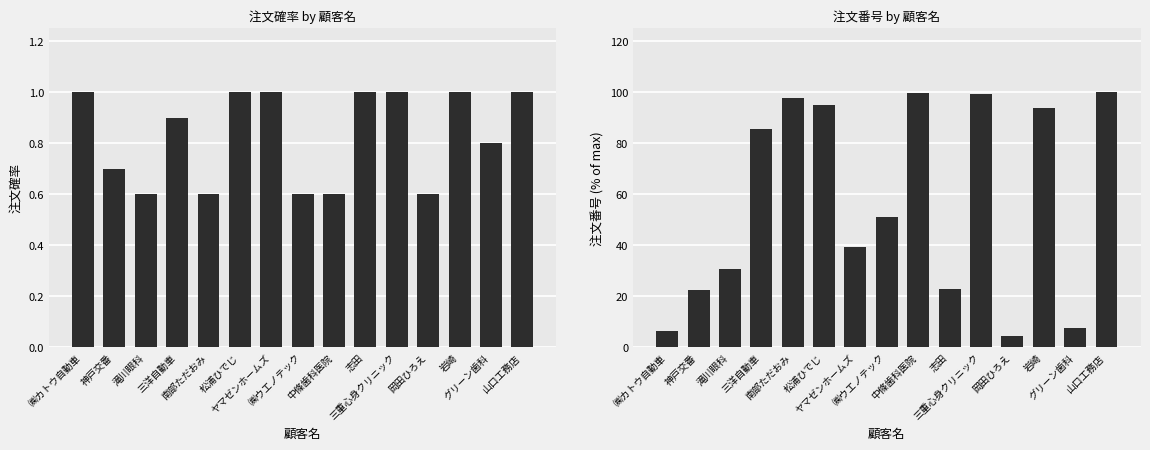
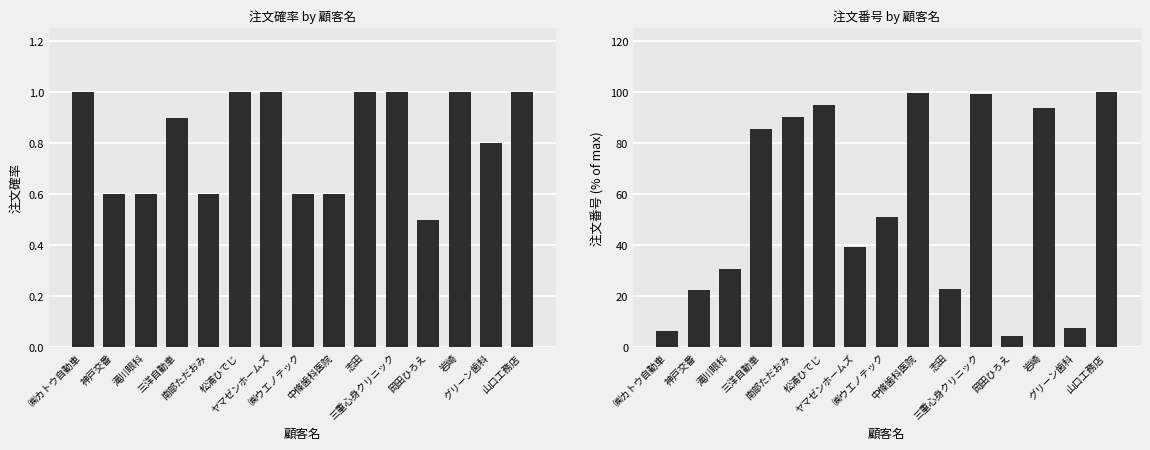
注文確率 by 顧客名, 神戸交番: 0.7 -> 0.6
注文確率 by 顧客名, 岡田ひろえ: 0.6 -> 0.5
注文番号 by 顧客名, 南部ただおみ: 98 -> 90
